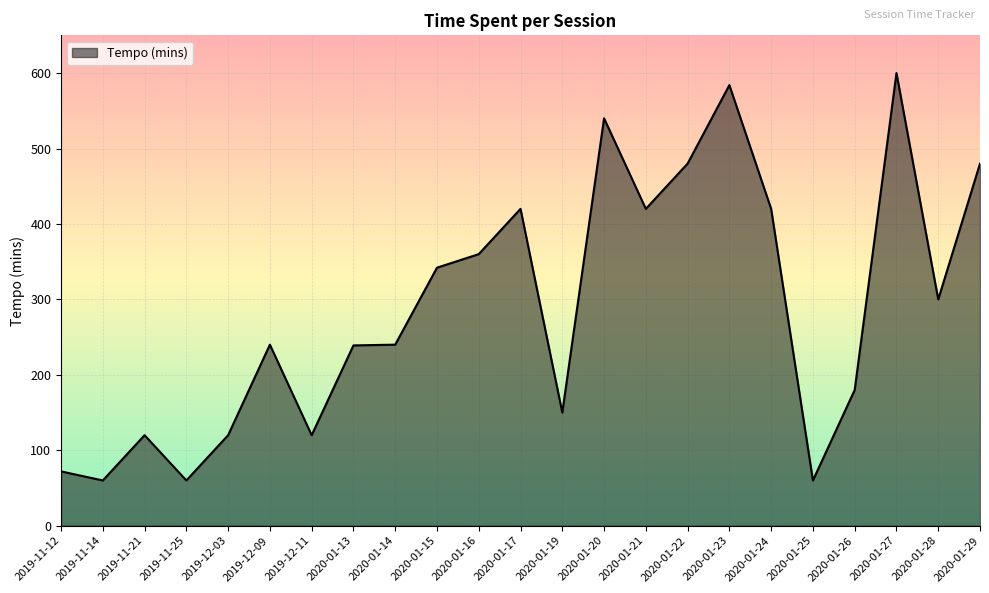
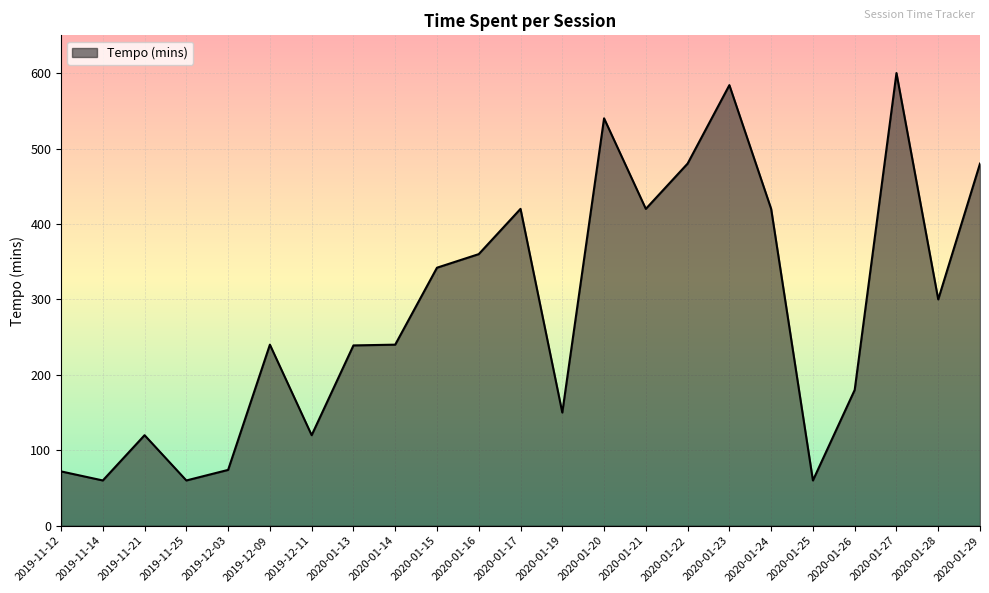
2019-12-03: 120 -> 70
